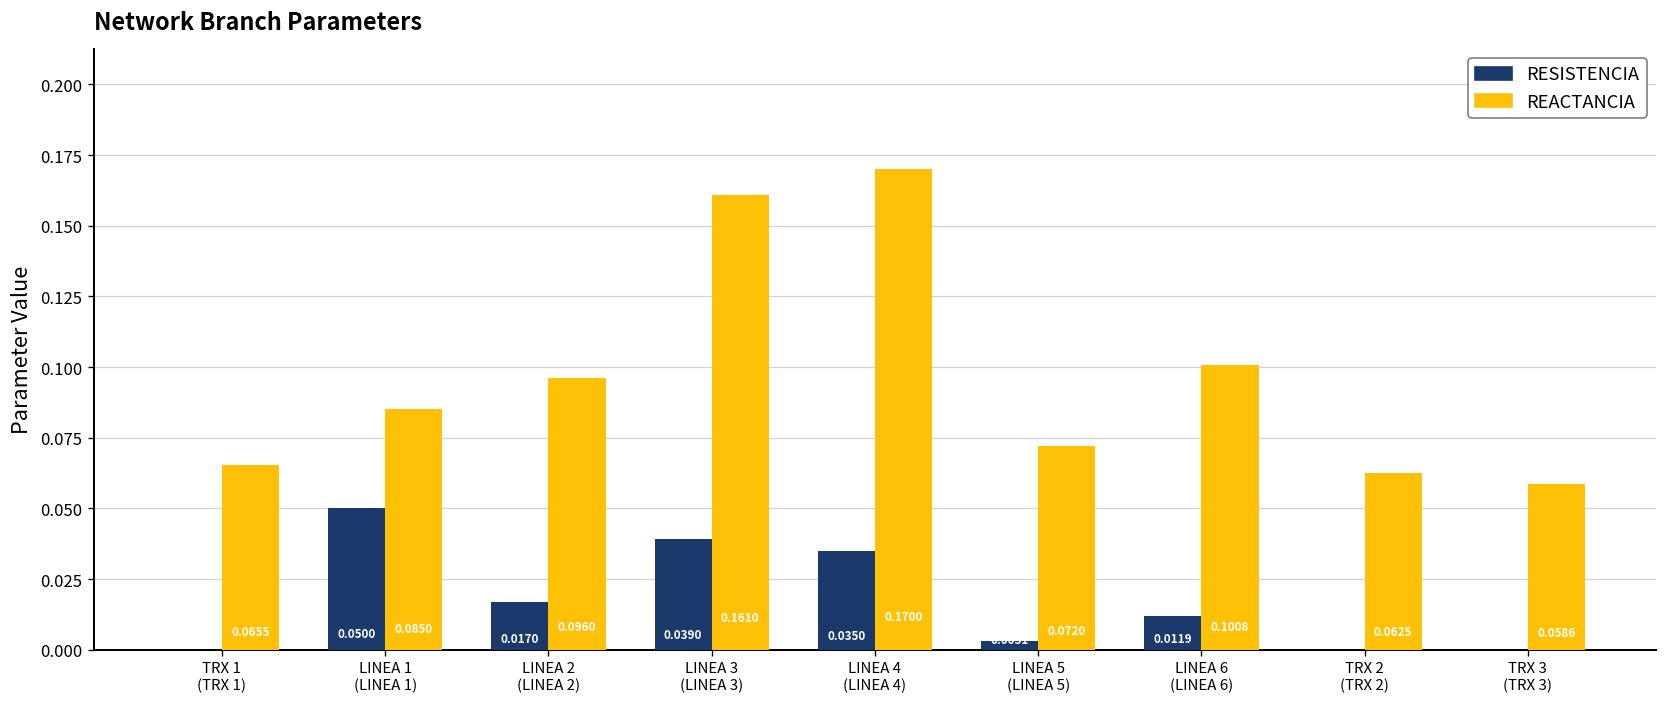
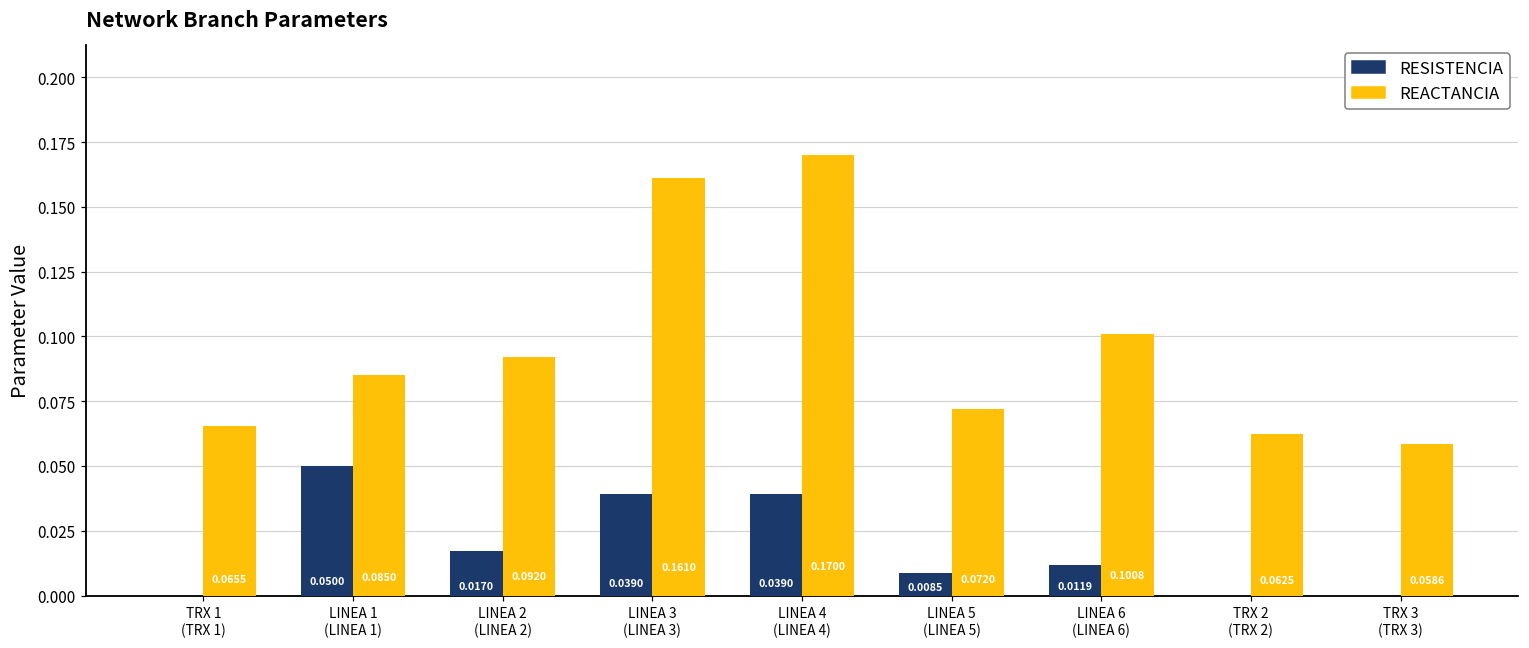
REACTANCIA, LINEA 2 (LINEA 2): 0.0960 -> 0.0920
RESISTENCIA, LINEA 4 (LINEA 4): 0.0350 -> 0.0390
RESISTENCIA, LINEA 5 (LINEA 5): 0.003 -> 0.009
